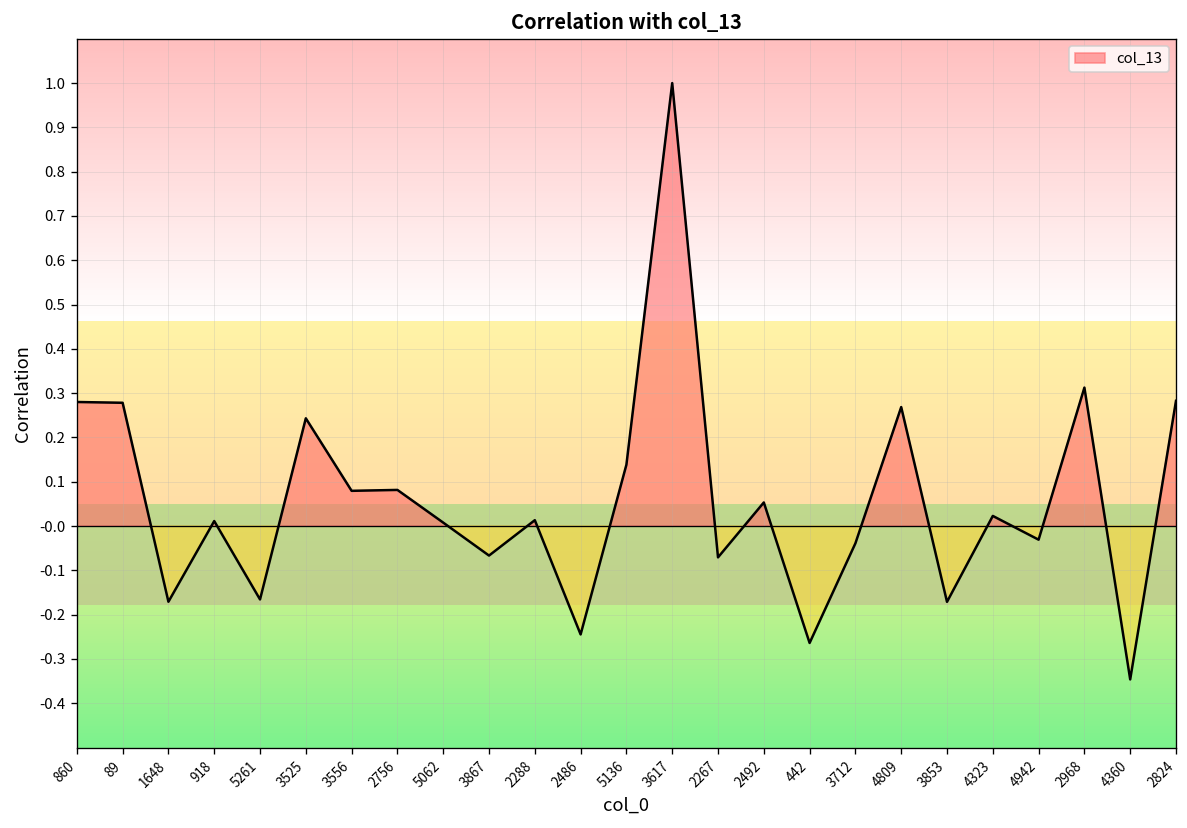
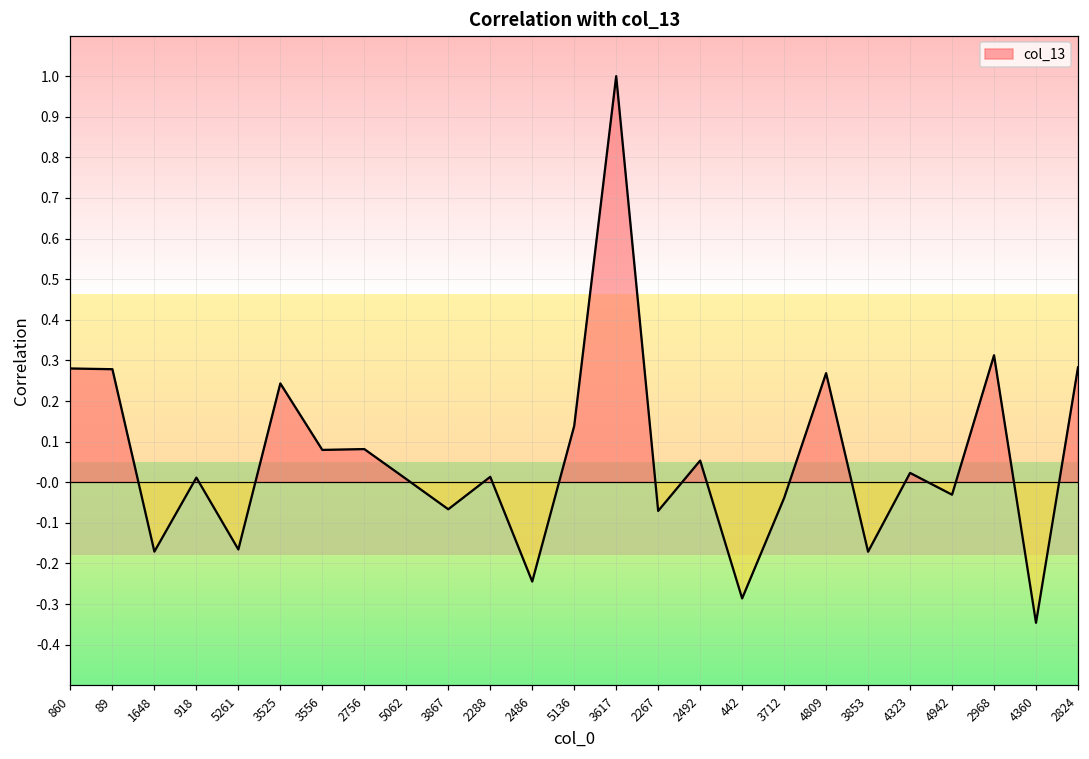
442: -0.26 -> -0.29
